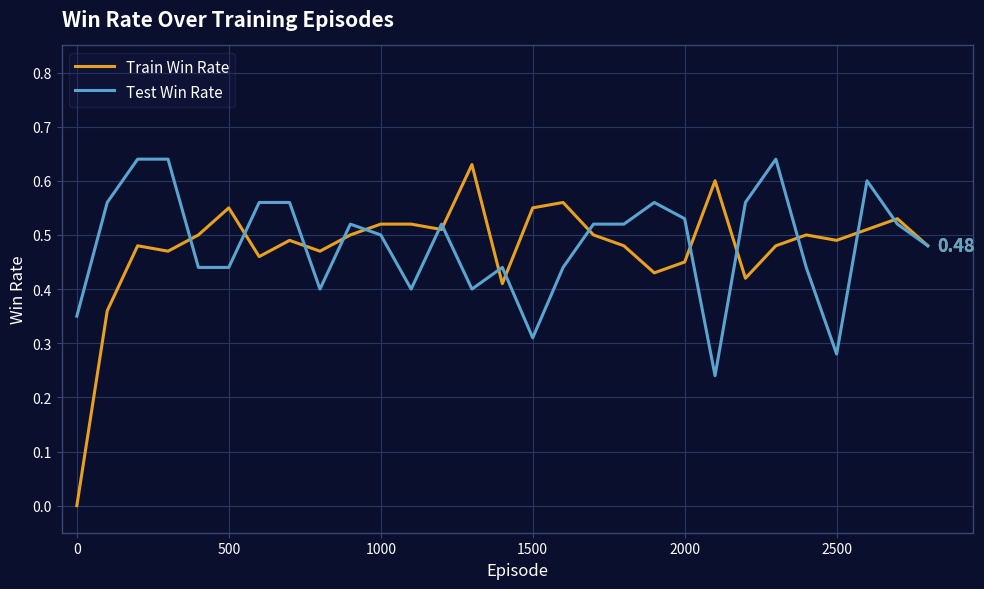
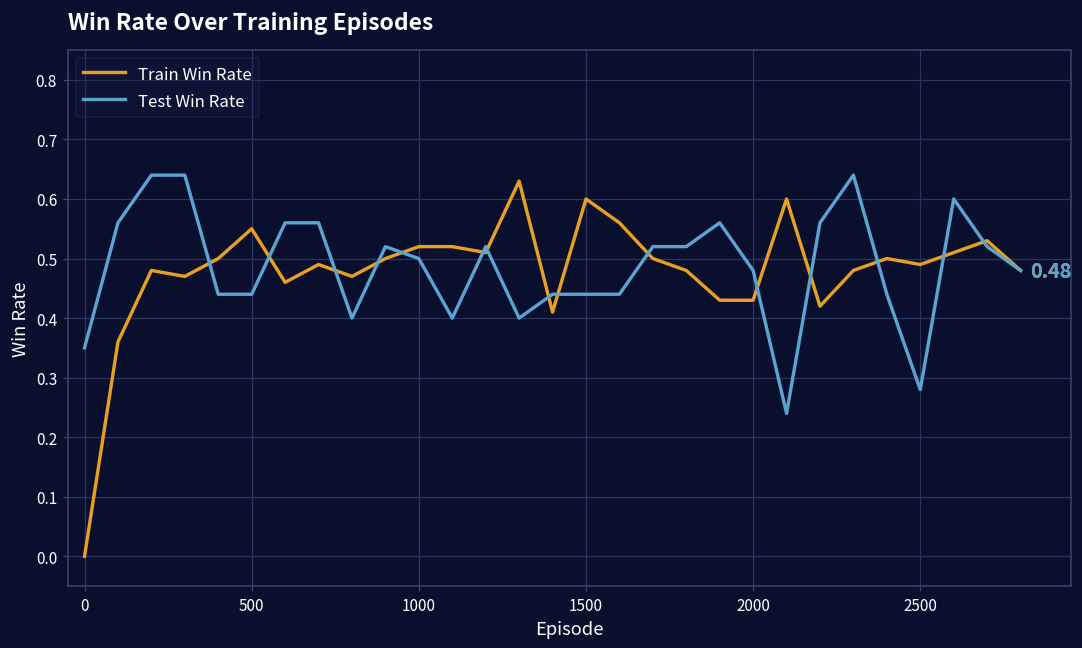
Train Win Rate, 1500: 0.55 -> 0.60
Test Win Rate, 1500: 0.31 -> 0.44
Train Win Rate, 2000: 0.45 -> 0.43
Test Win Rate, 2000: 0.53 -> 0.48
